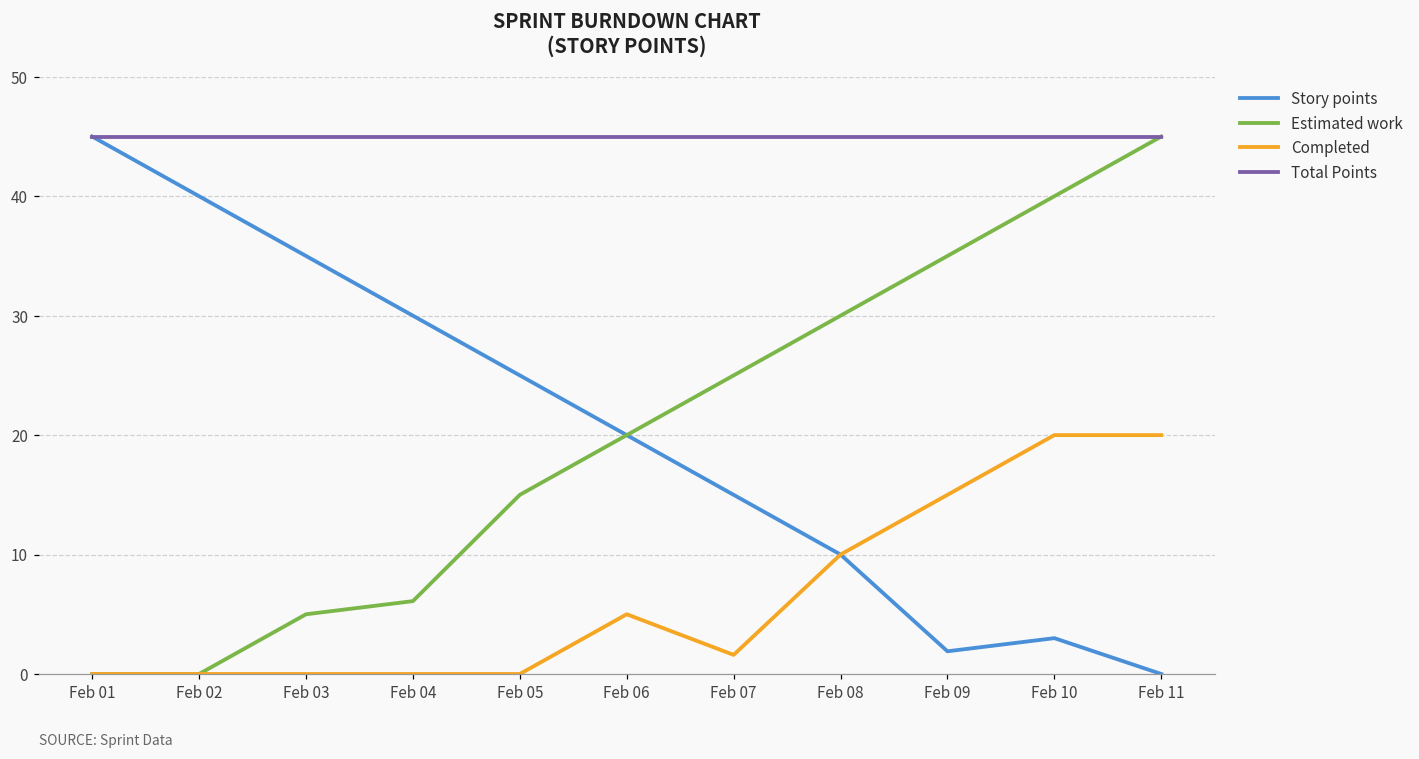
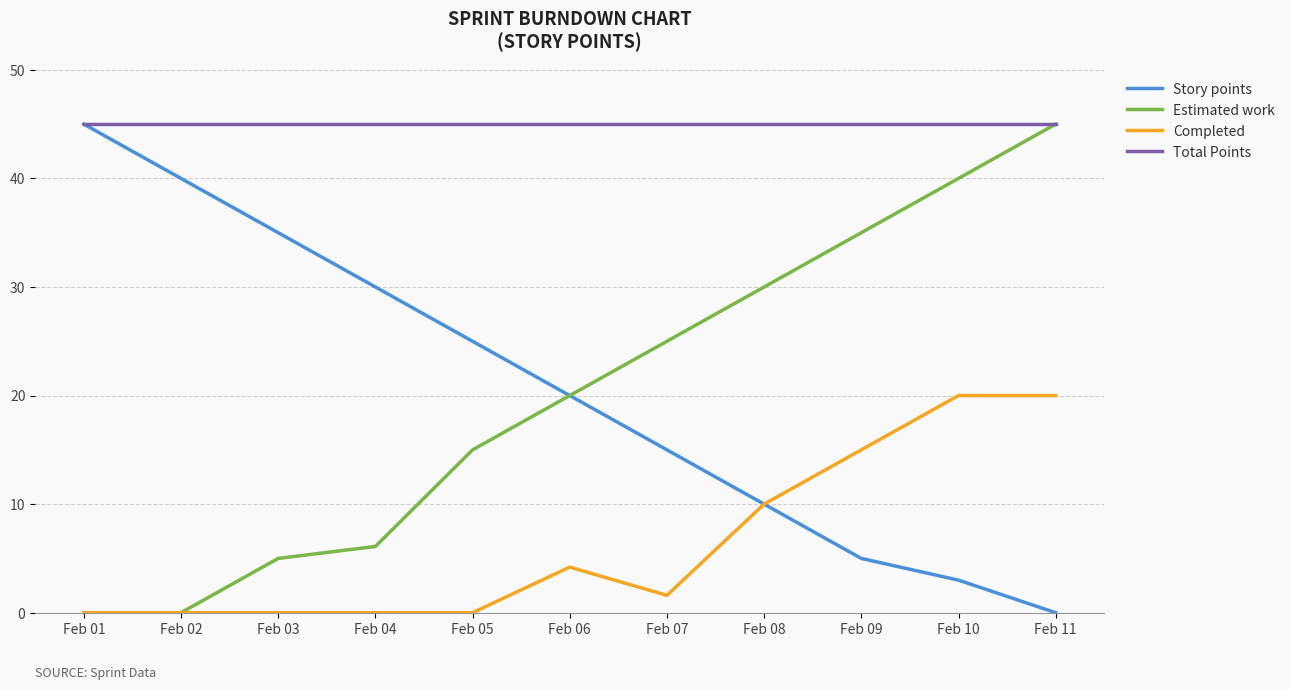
Completed, Feb 06: 5.0 -> 4.2
Story points, Feb 09: 1.9 -> 5.0
